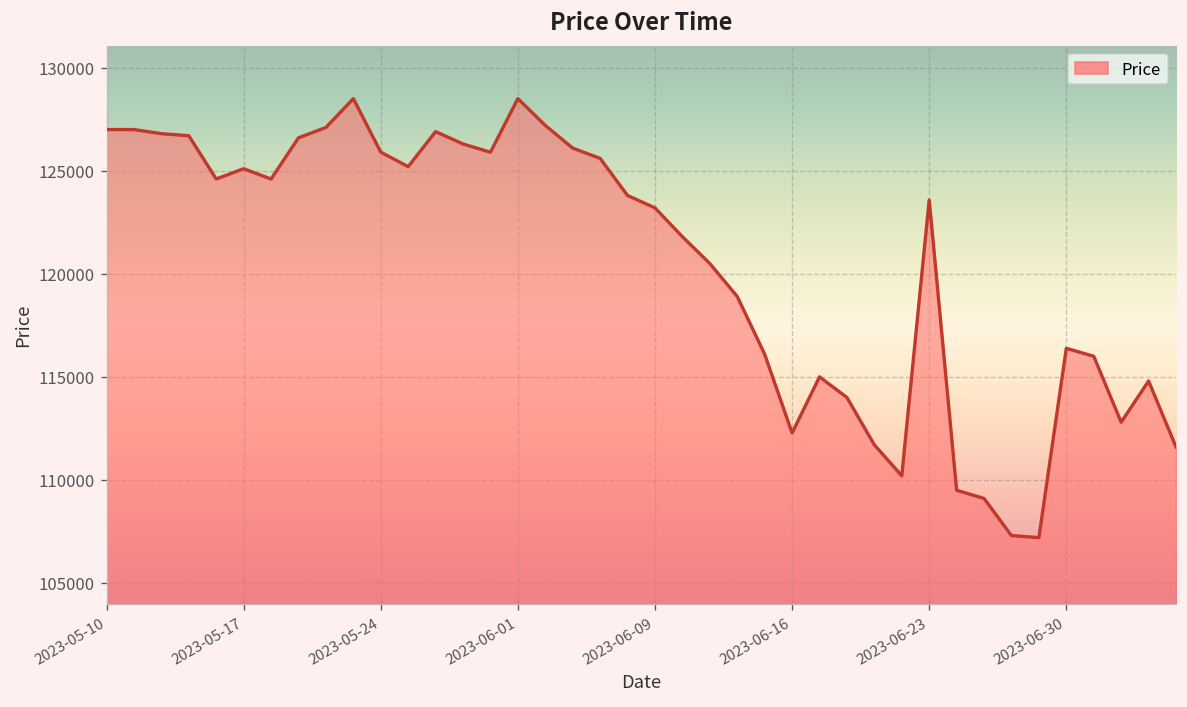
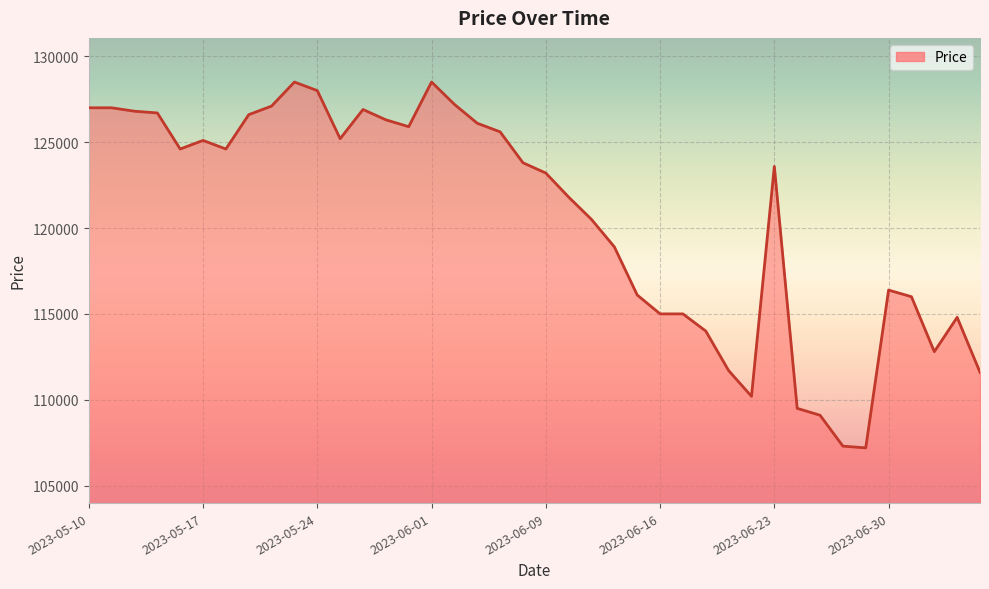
2023-05-24: 125900 -> 128000
2023-06-16: 112300 -> 115000
